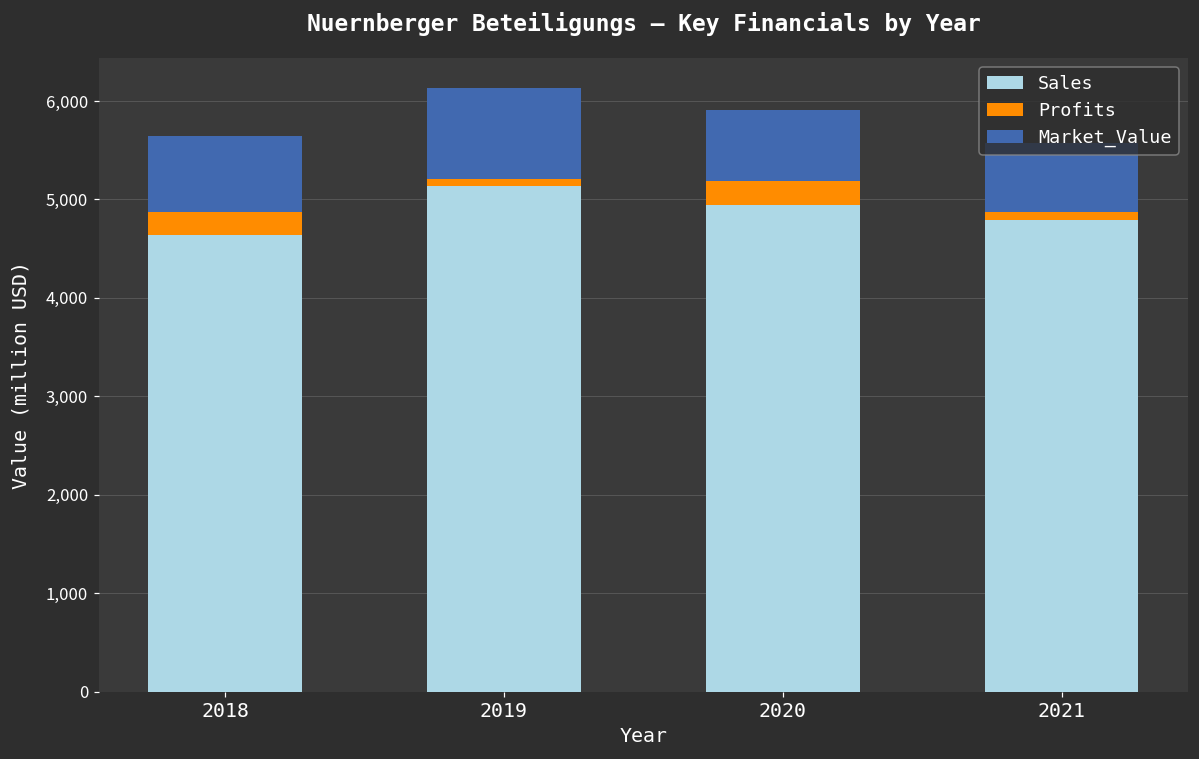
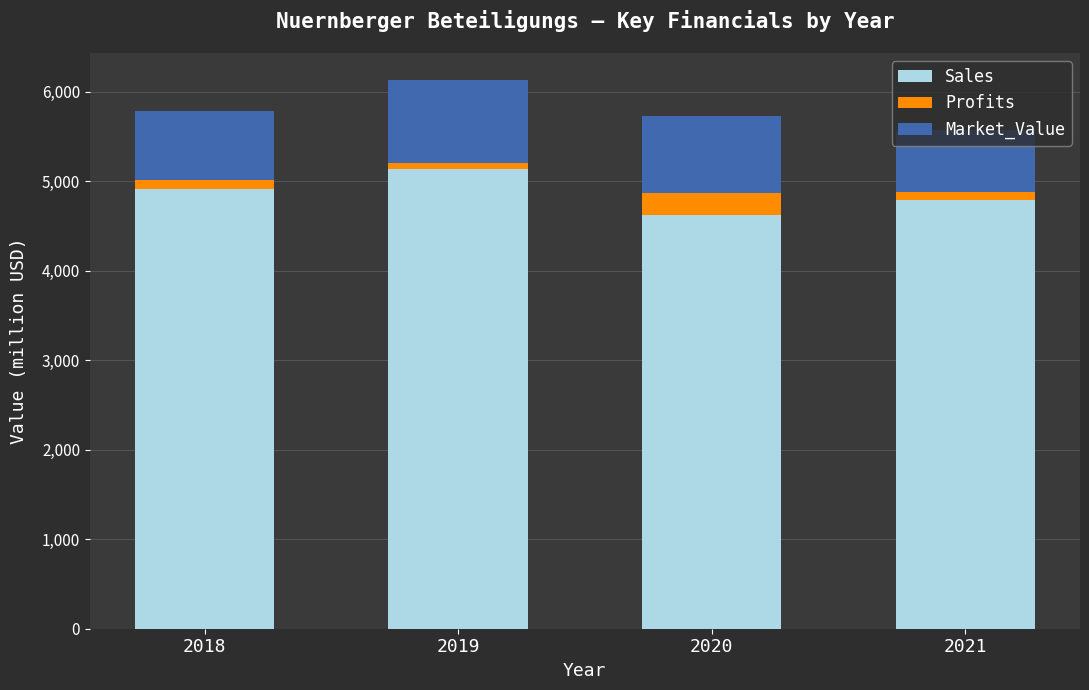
Sales, 2018: 4,600 -> 4,900
Profits, 2018: 200 -> 100
Sales, 2020: 4,900 -> 4,600
Market_Value, 2020: 700 -> 900
